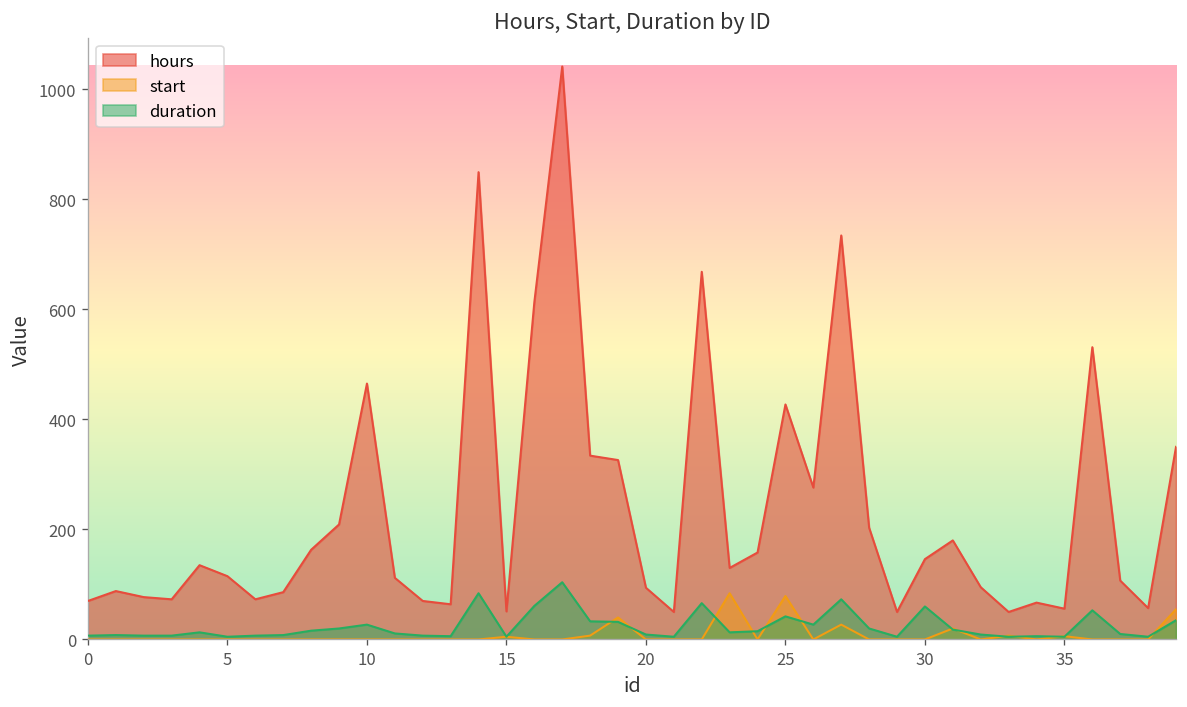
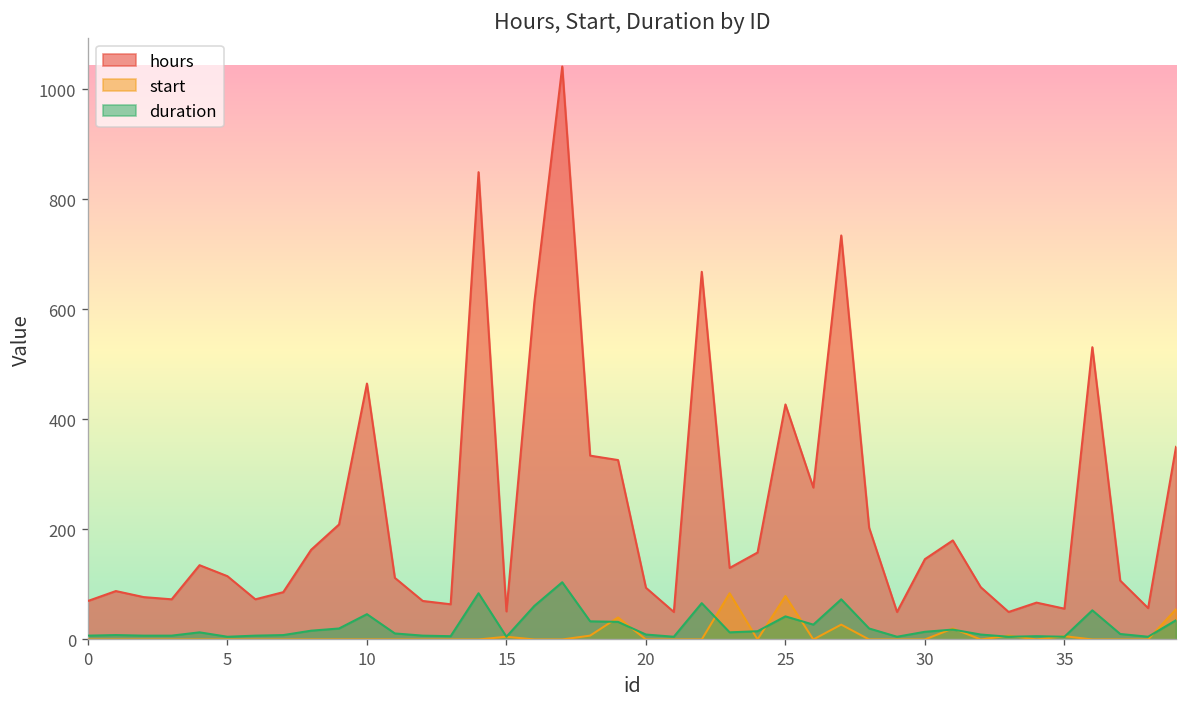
duration, 10: 30 -> 50
duration, 30: 60 -> 10
